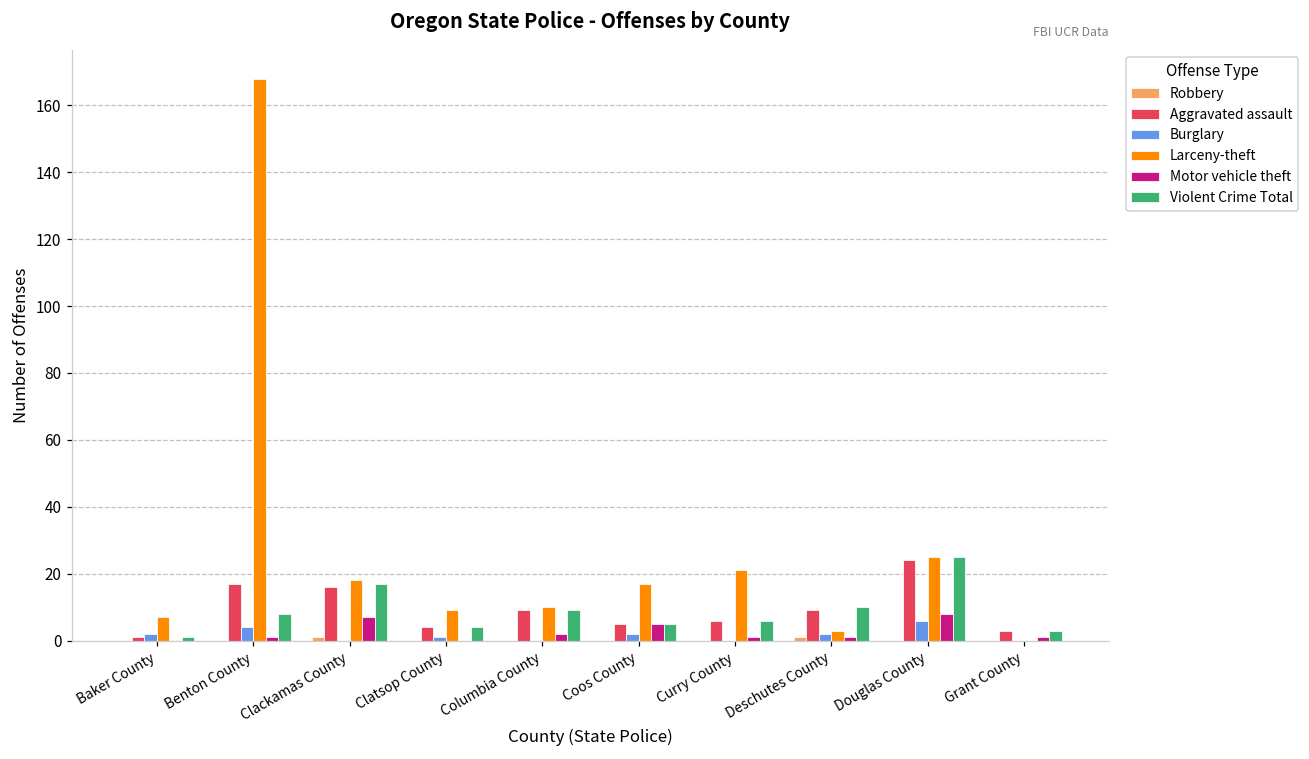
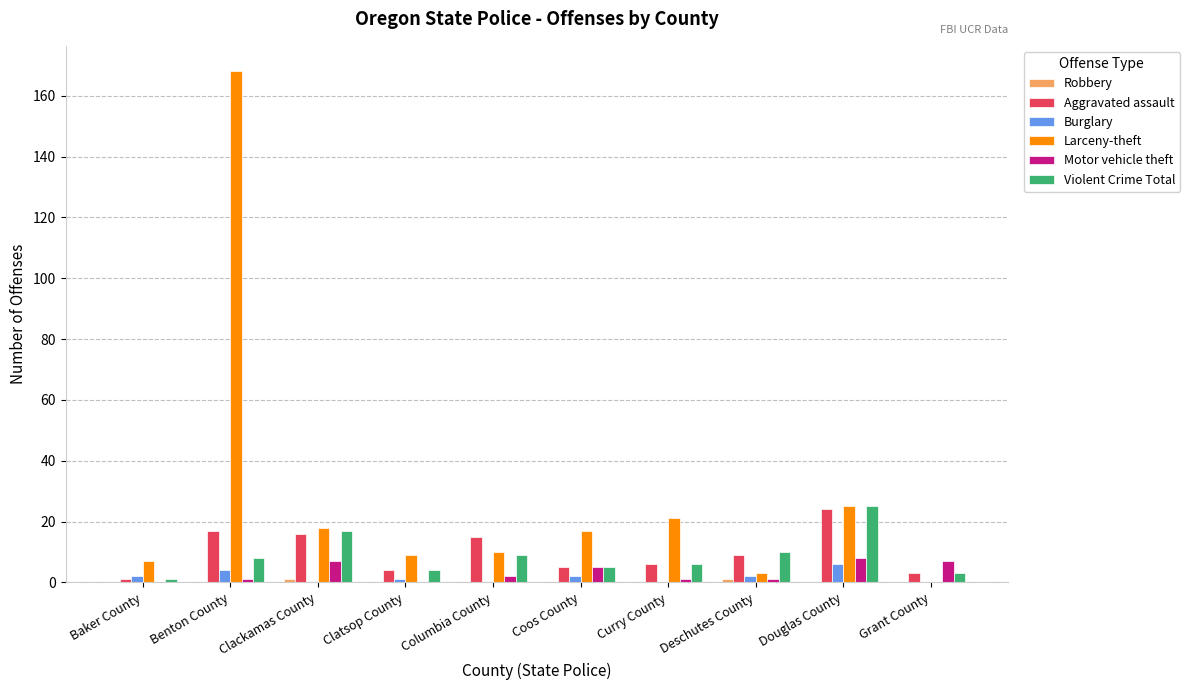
Aggravated assault, Columbia County: 9 -> 15
Motor vehicle theft, Grant County: 1 -> 7
